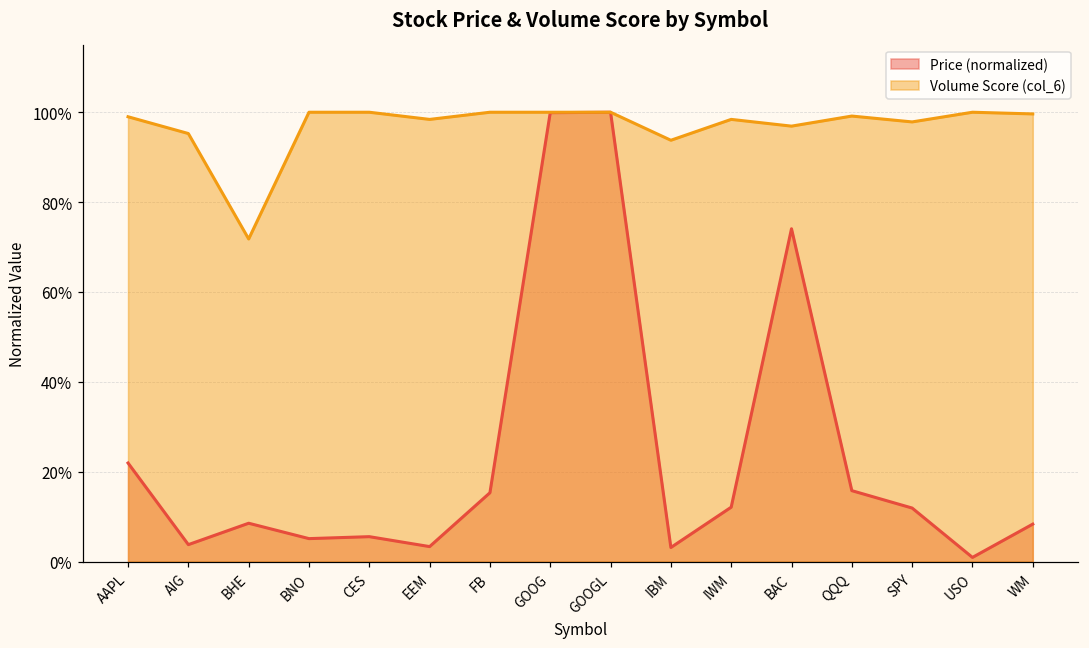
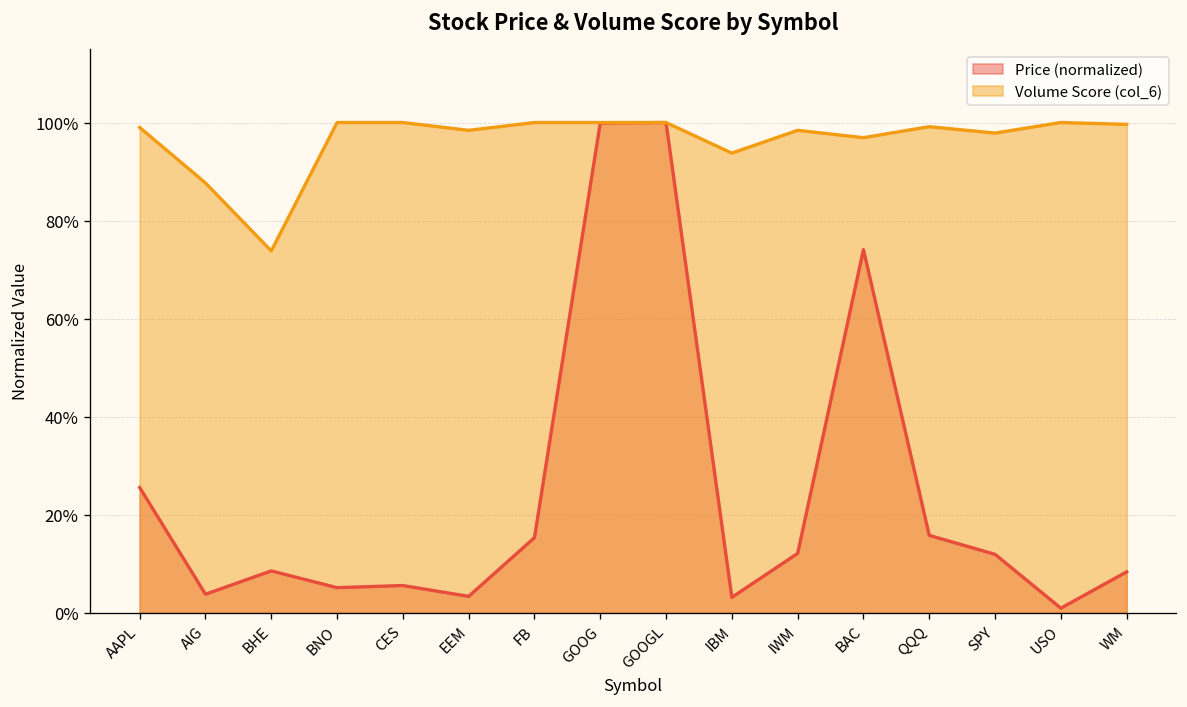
Price (normalized), AAPL: 22% -> 26%
Volume Score (col_6), AIG: 95% -> 88%
Volume Score (col_6), BHE: 72% -> 74%
